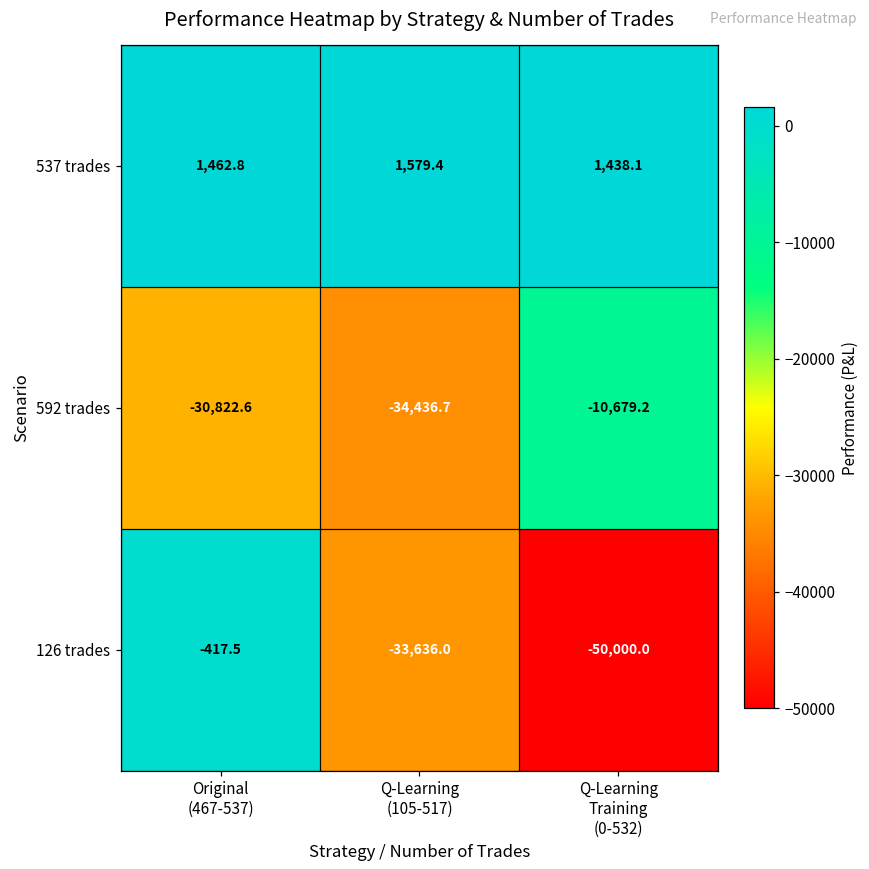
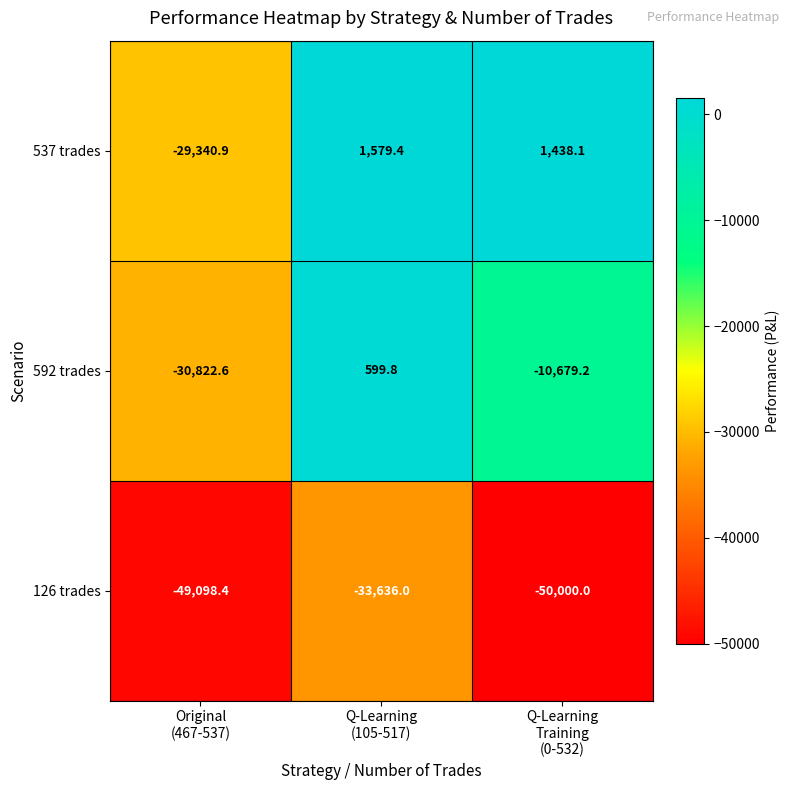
537 trades, Original (467-537): 1,462.8 -> -29,340.9
592 trades, Q-Learning (105-517): -34,436.7 -> 599.8
126 trades, Original (467-537): -417.5 -> -49,098.4
